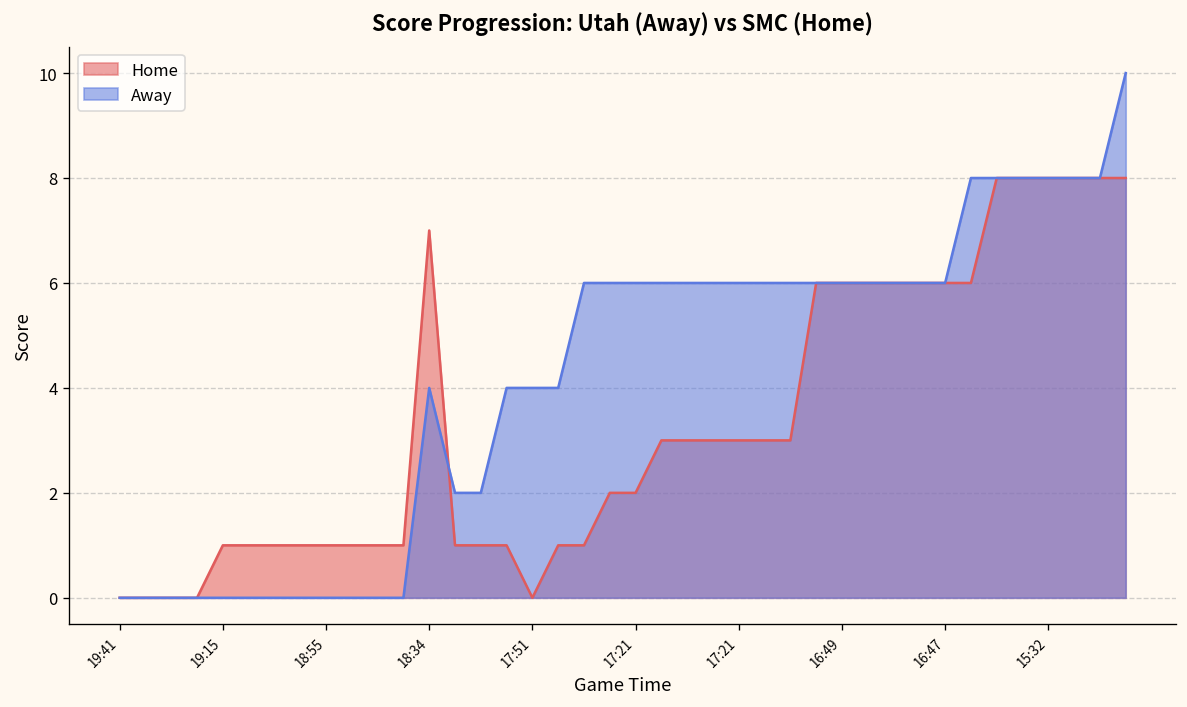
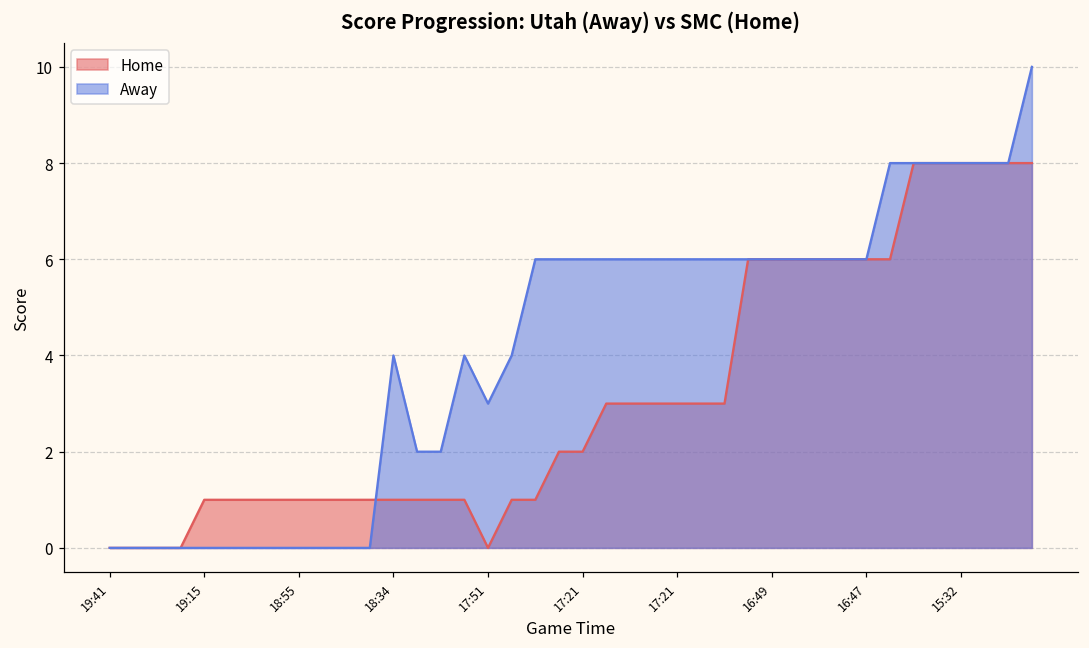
Home, 18:34: 7 -> 1
Away, 17:51: 4 -> 3
